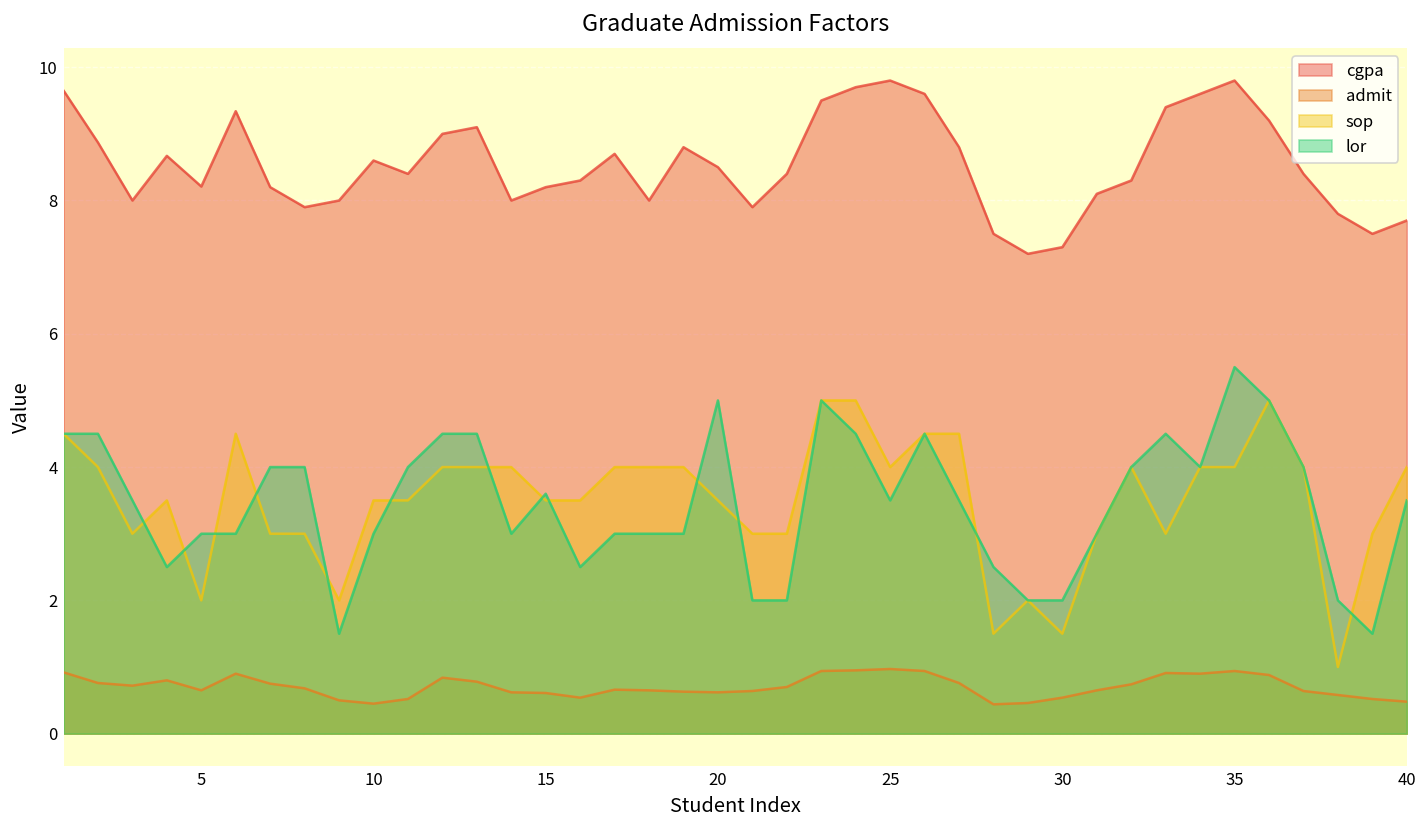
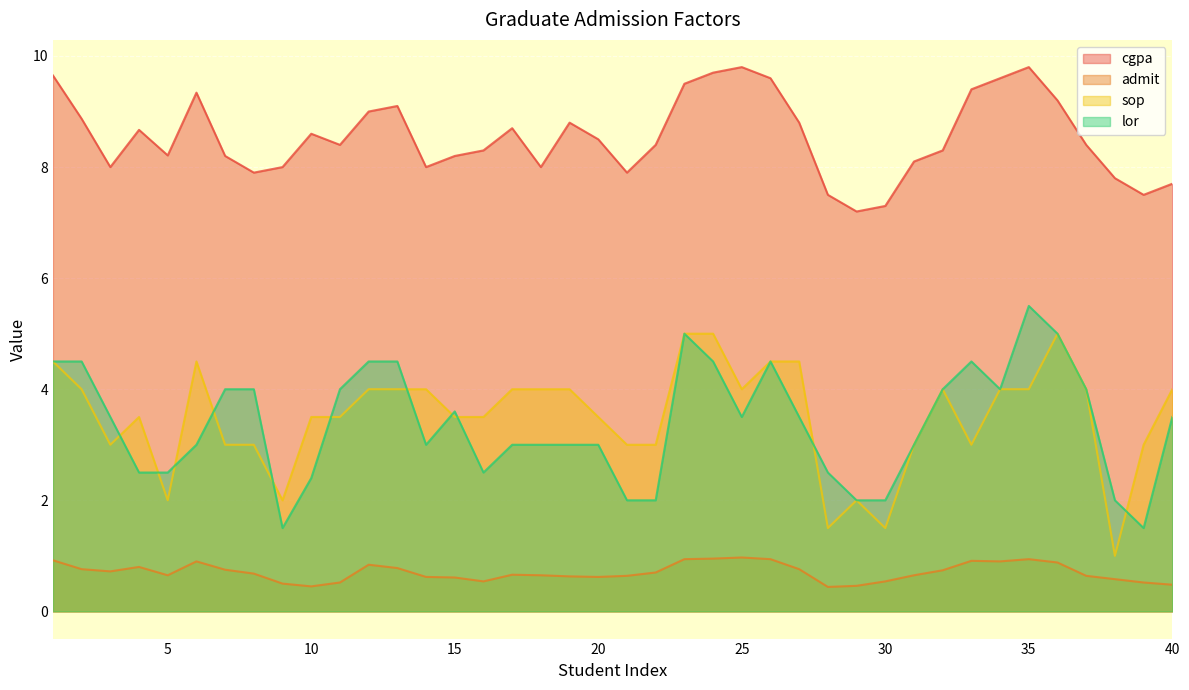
lor, 5: 3.0 -> 2.5
lor, 10: 3.0 -> 2.4
lor, 20: 5 -> 3
